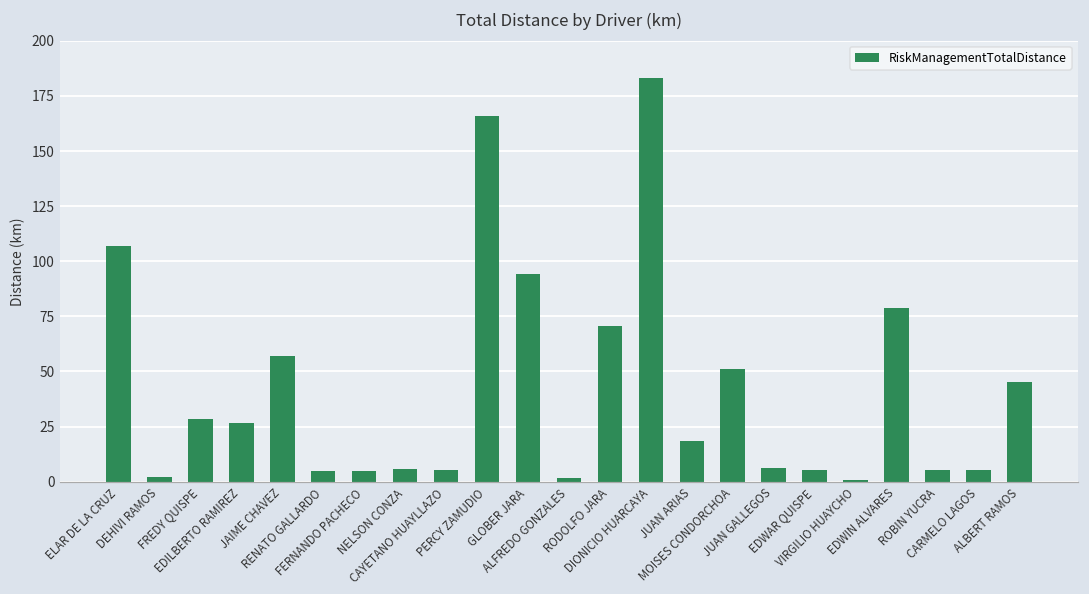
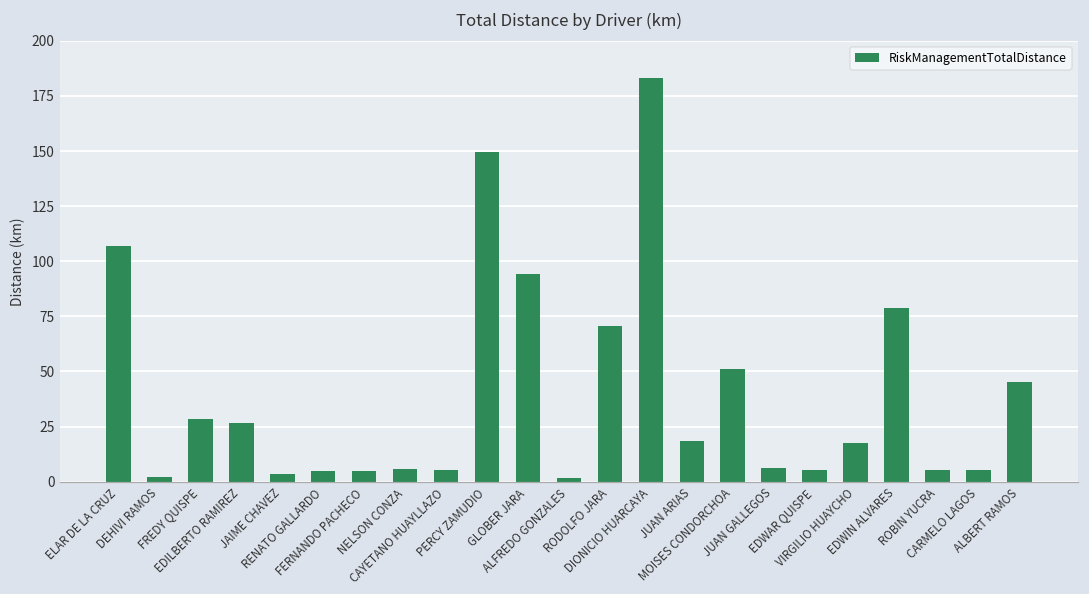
JAIME CHAVEZ: 57 -> 3
PERCY ZAMUDIO: 166 -> 150
VIRGILIO HUAYCHO: 1 -> 18
